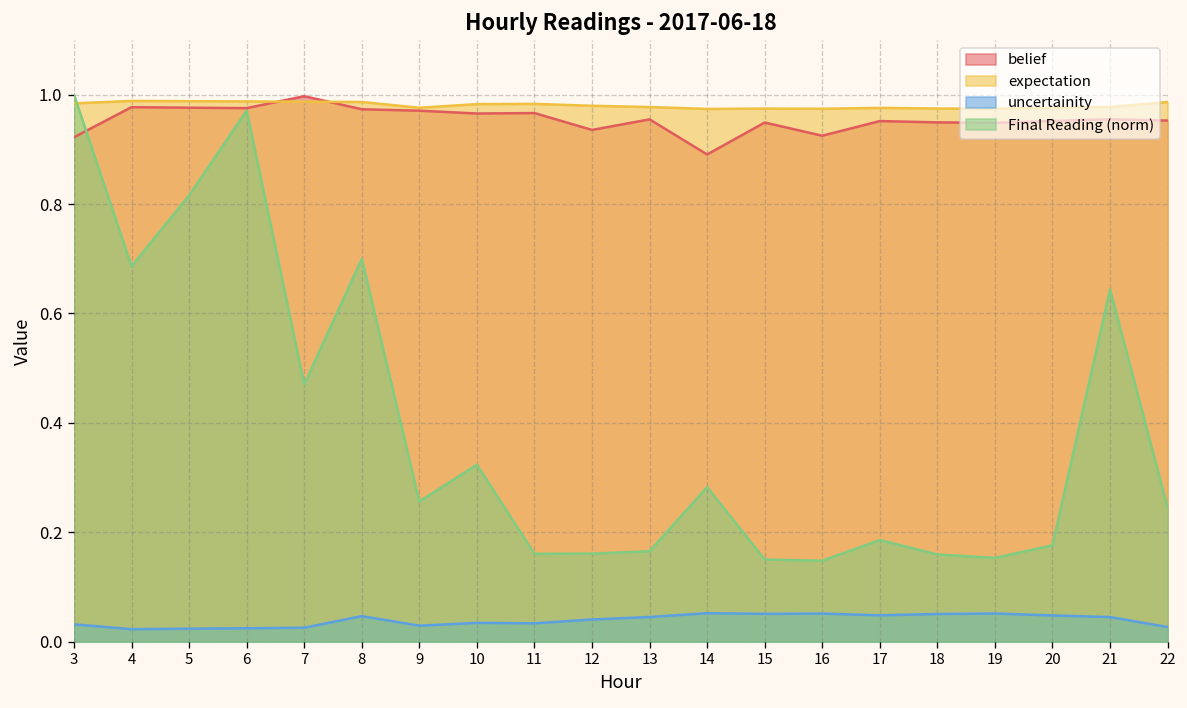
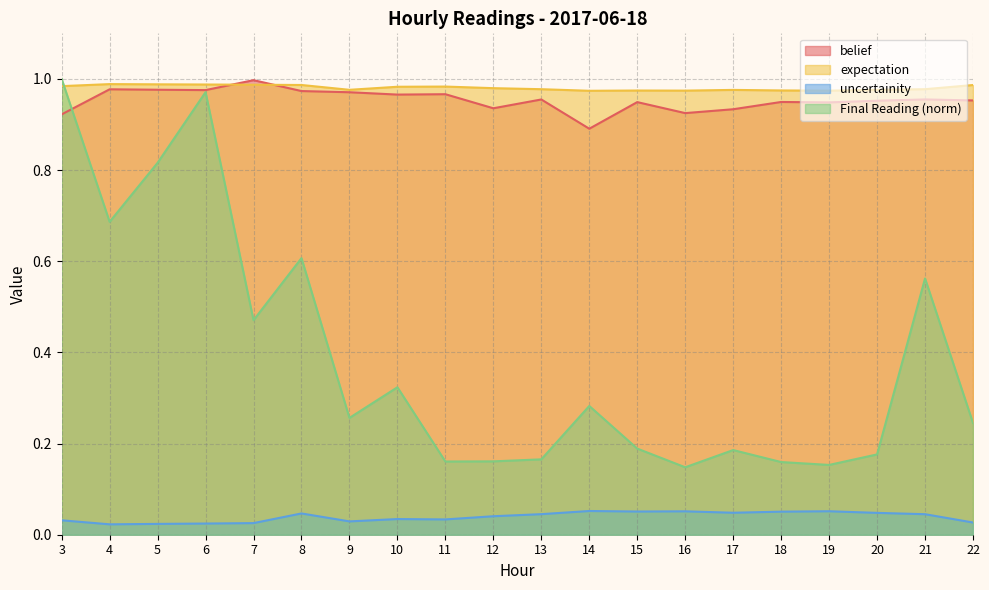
Final Reading (norm), 8: 0.70 -> 0.61
Final Reading (norm), 15: 0.15 -> 0.19
belief, 17: 0.95 -> 0.93
Final Reading (norm), 21: 0.64 -> 0.56
